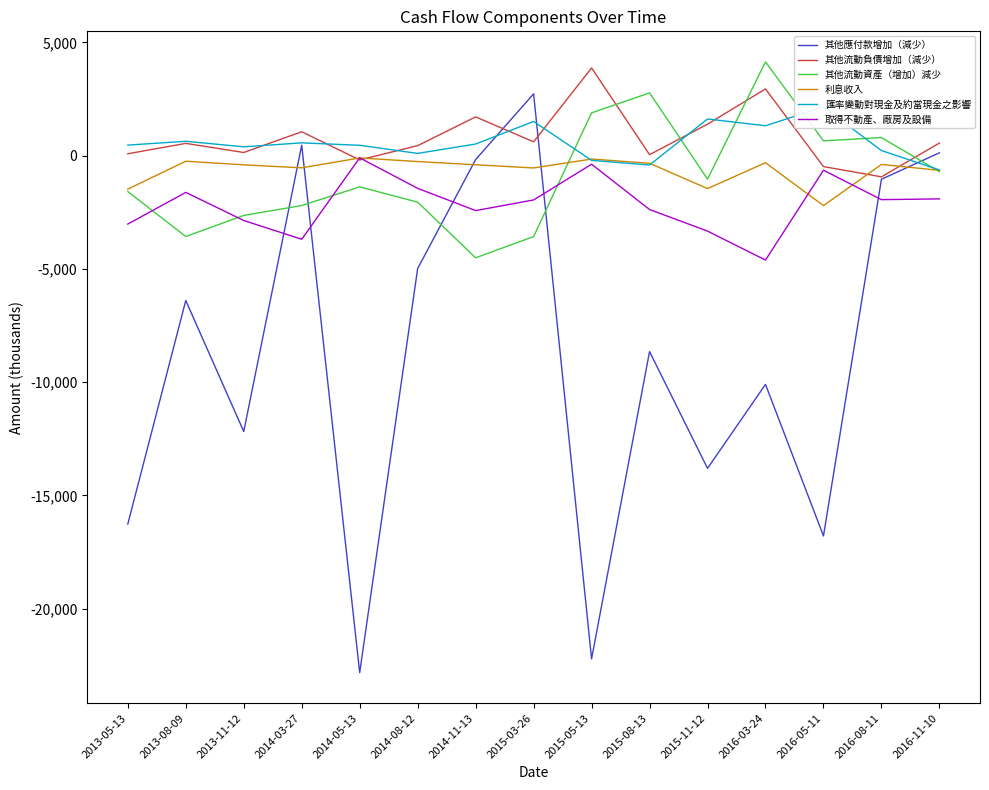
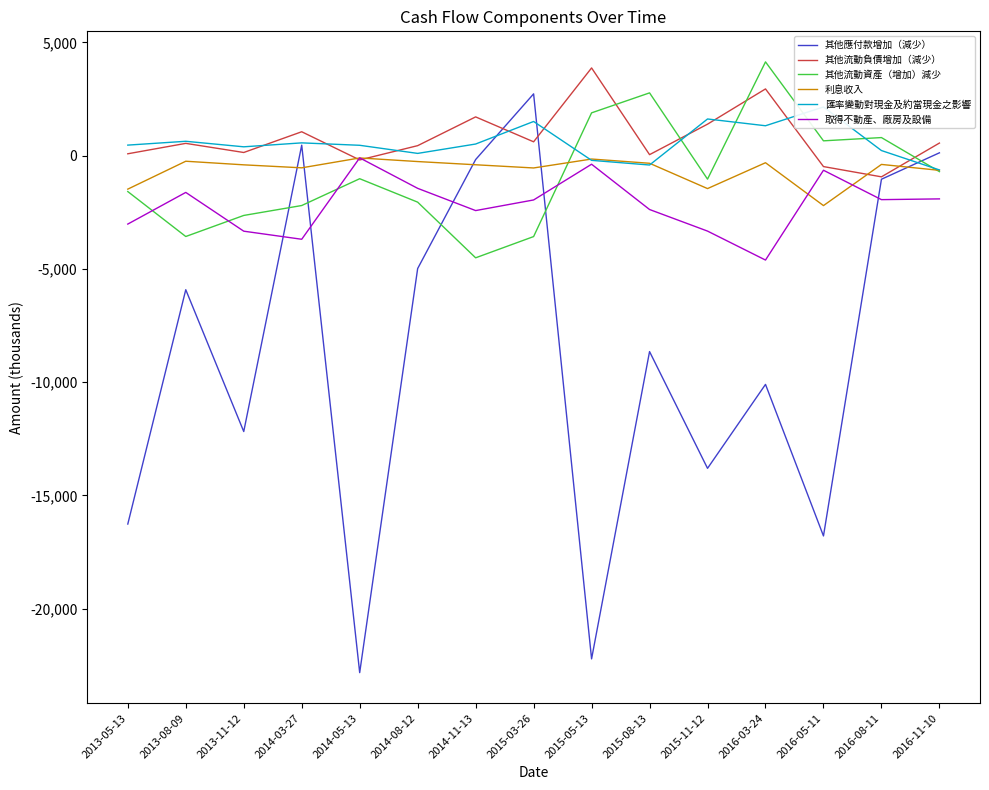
其他應付款增加（減少）, 2013-08-09: -6,400 -> -5,900
取得不動產、廠房及設備, 2013-11-12: -2,900 -> -3,300
其他流動資產（增加）減少, 2014-05-13: -1,400 -> -1,000
